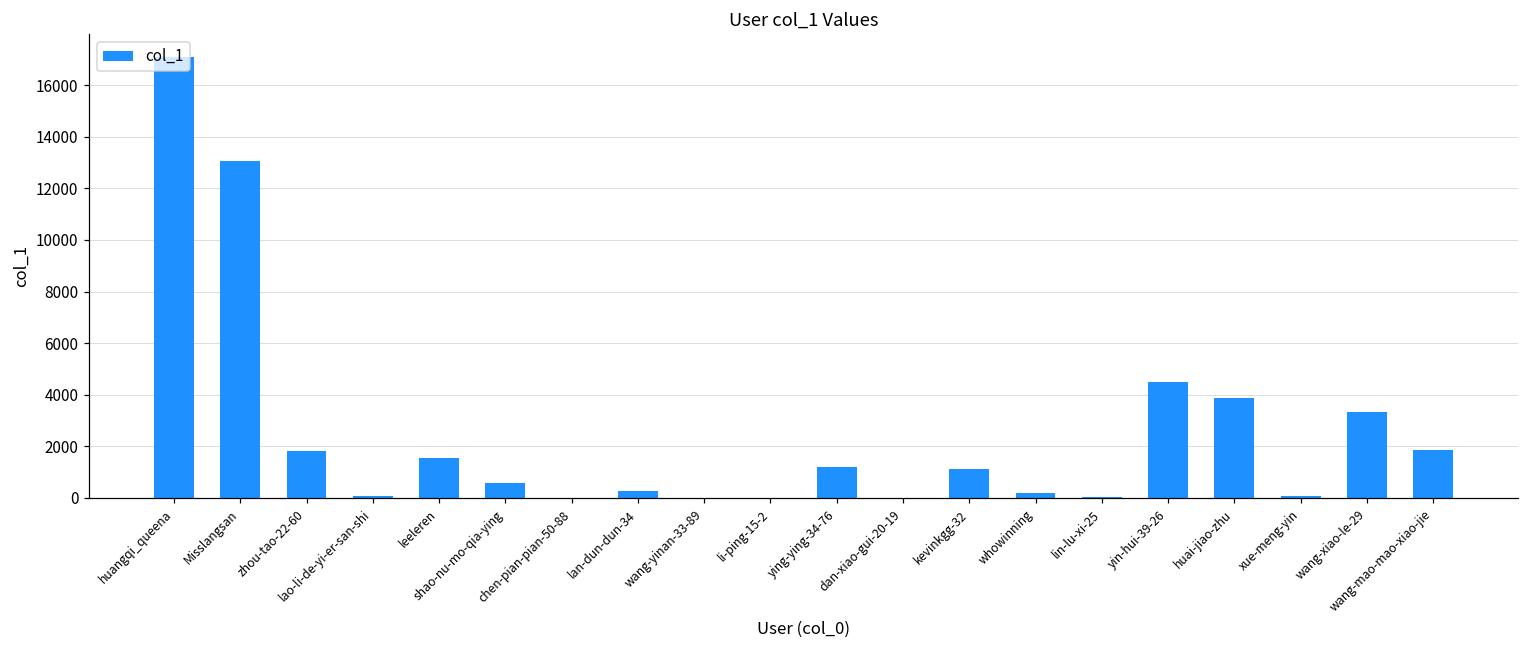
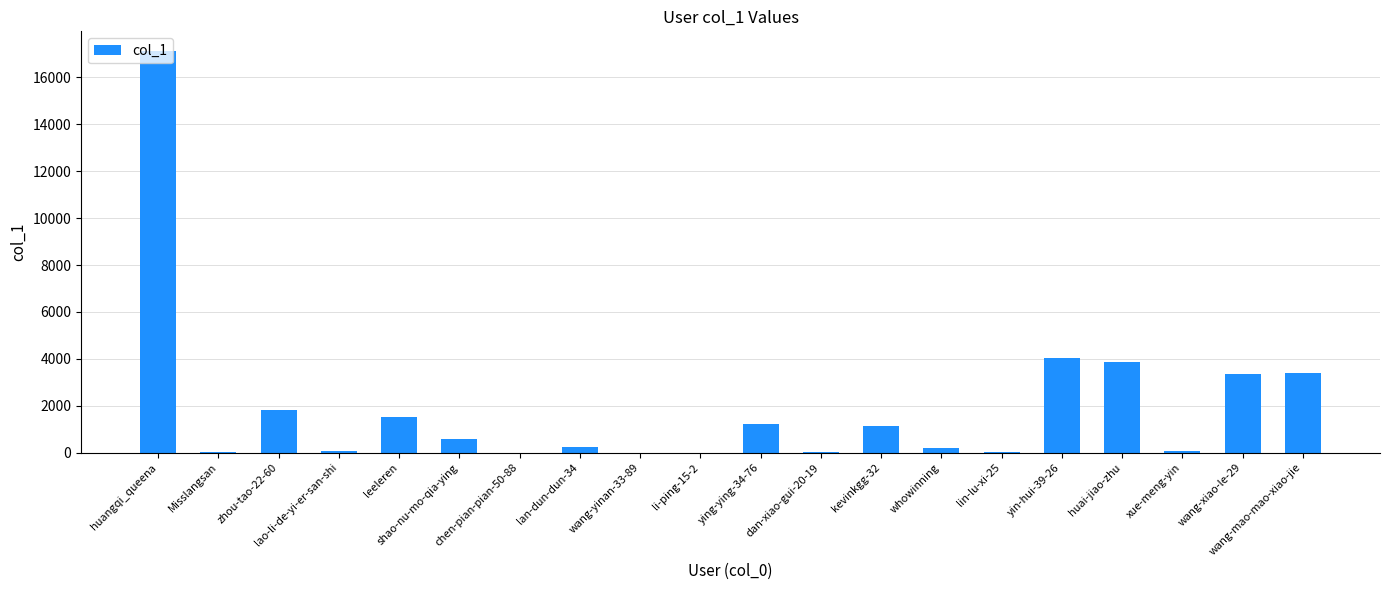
Misslangsan: 13100 -> 0
yin-hui-39-26: 4500 -> 4100
wang-mao-mao-xiao-jie: 1900 -> 3400
